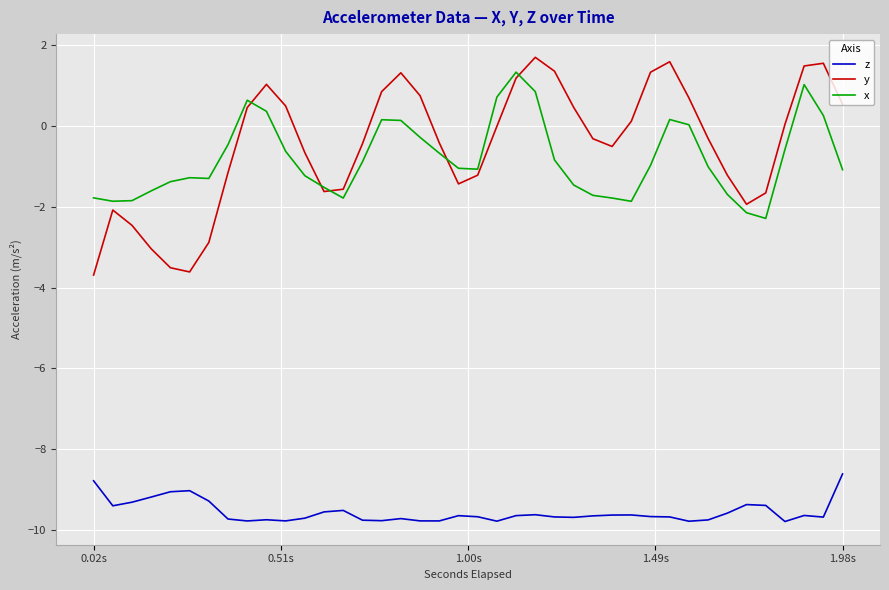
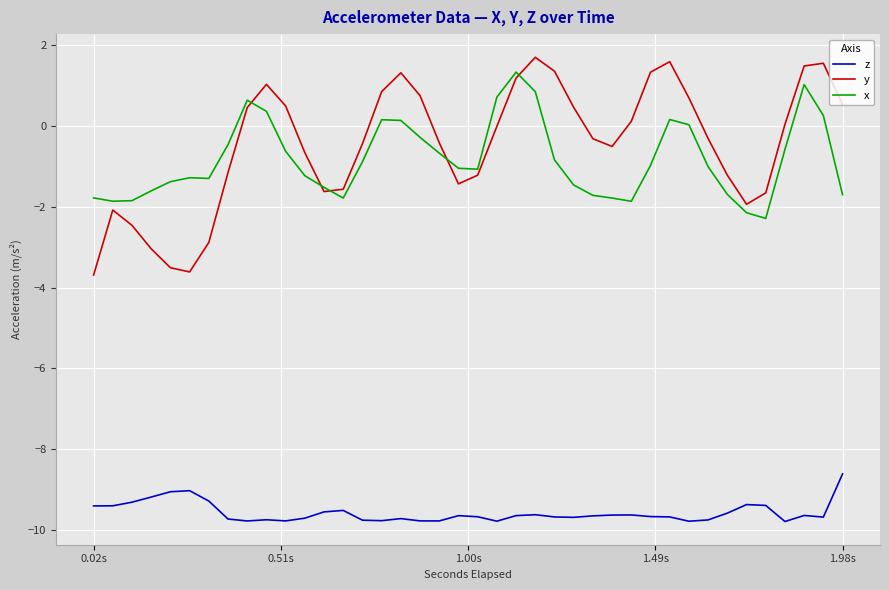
z, 0.02s: -8.8 -> -9.4
x, 1.98s: -1.1 -> -1.7
